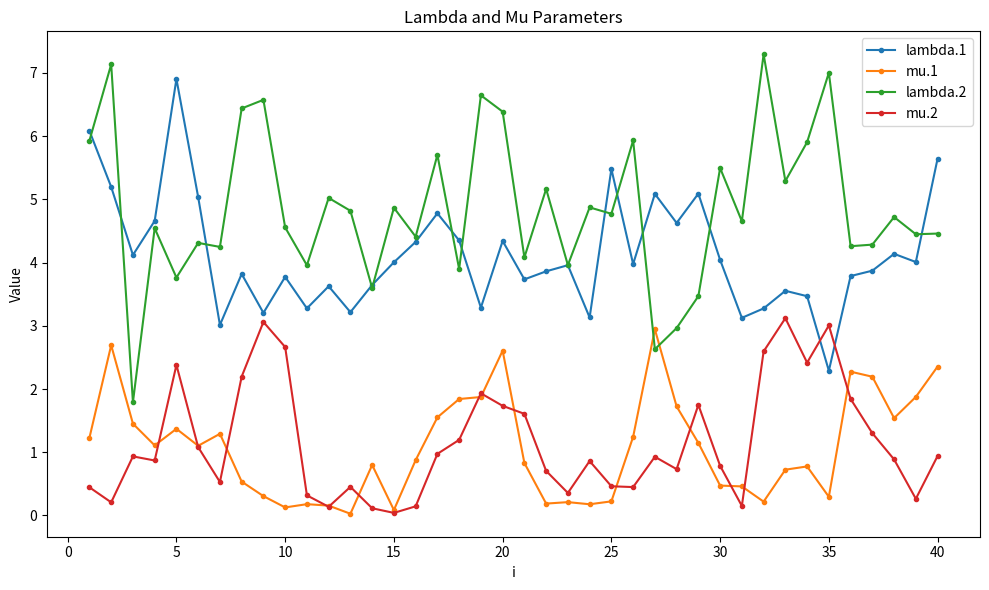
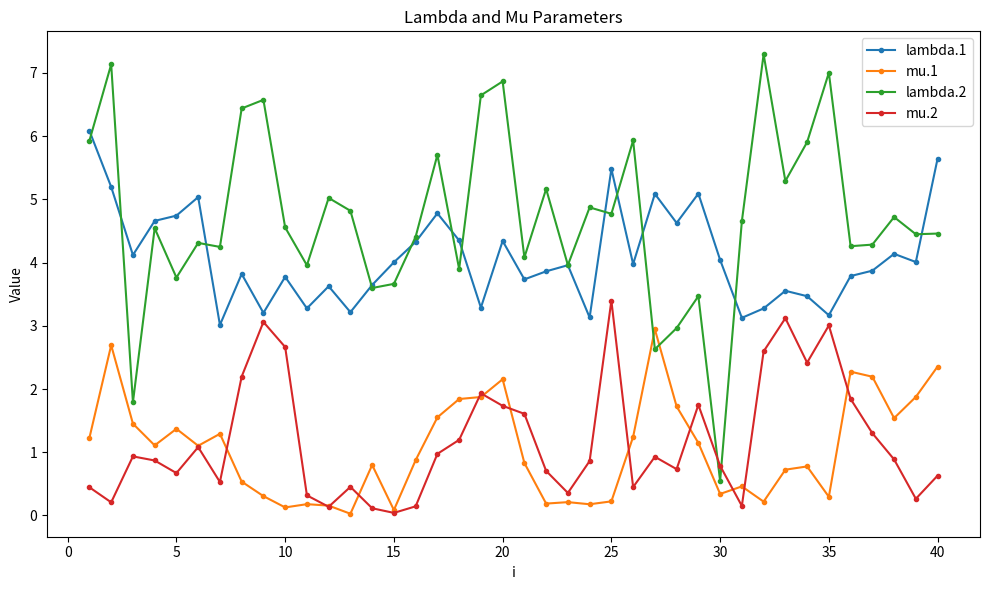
lambda.1, 5: 6.9 -> 4.7
mu.2, 5: 2.4 -> 0.7
lambda.2, 15: 4.9 -> 3.7
mu.1, 20: 2.6 -> 2.2
lambda.2, 20: 6.4 -> 6.9
mu.2, 25: 0.5 -> 3.4
mu.1, 30: 0.5 -> 0.3
lambda.2, 30: 5.5 -> 0.5
lambda.1, 35: 2.3 -> 3.2
mu.2, 40: 0.9 -> 0.6
